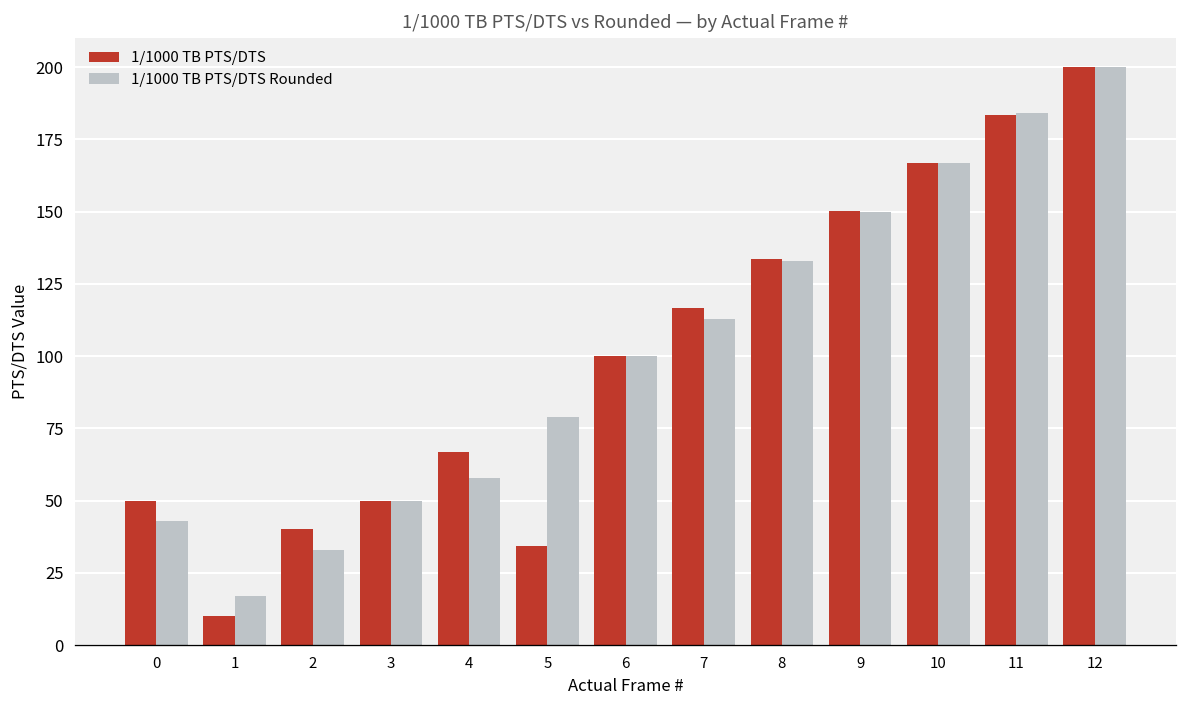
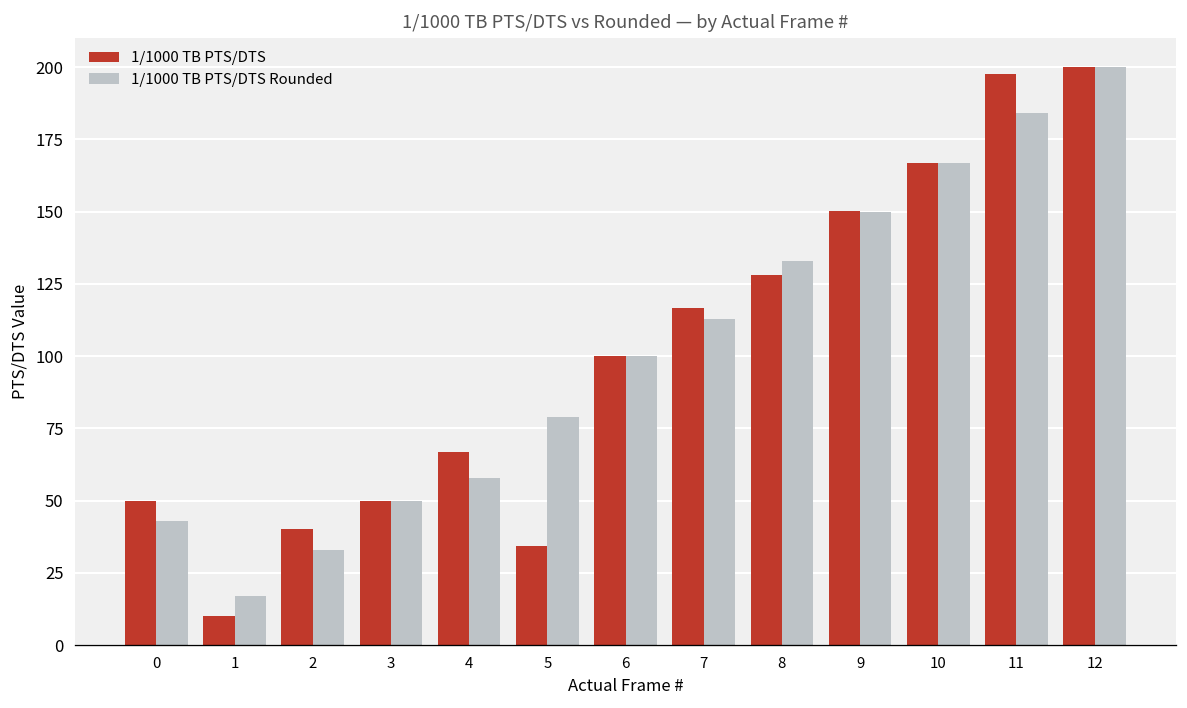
1/1000 TB PTS/DTS, 8: 133 -> 128
1/1000 TB PTS/DTS, 11: 184 -> 198
